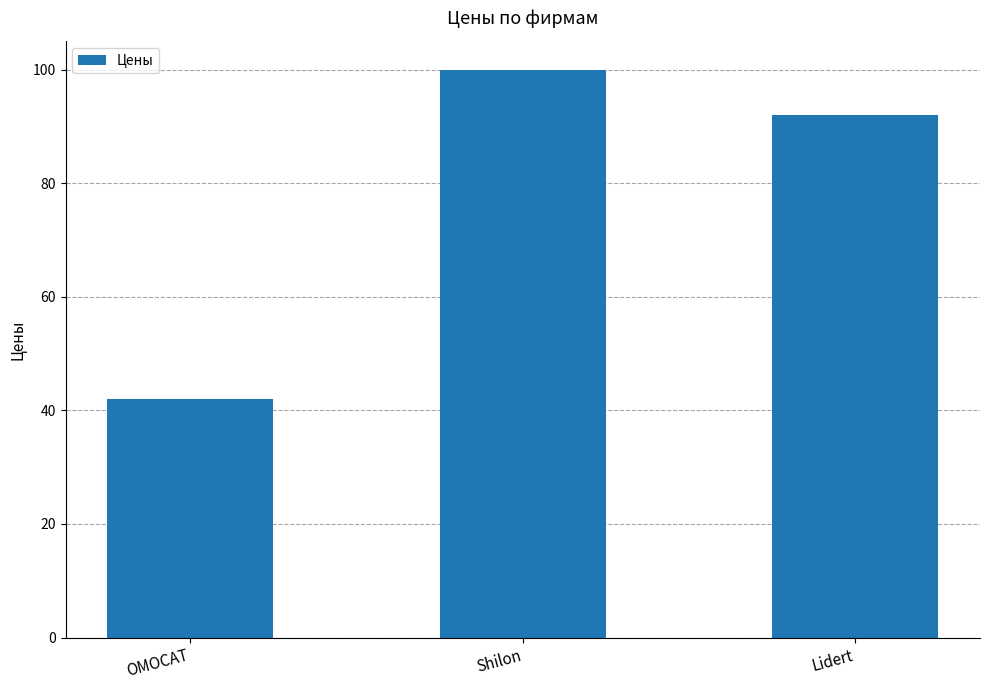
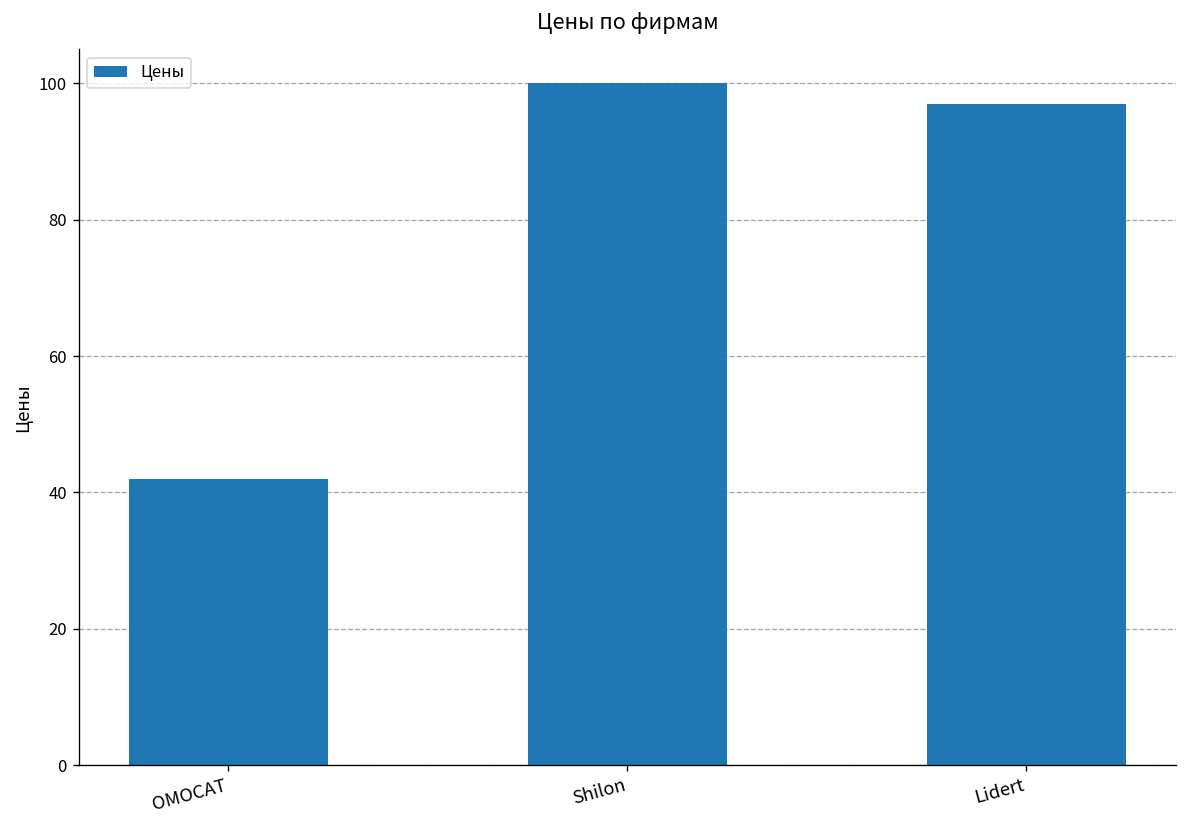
Lidert: 92 -> 97
